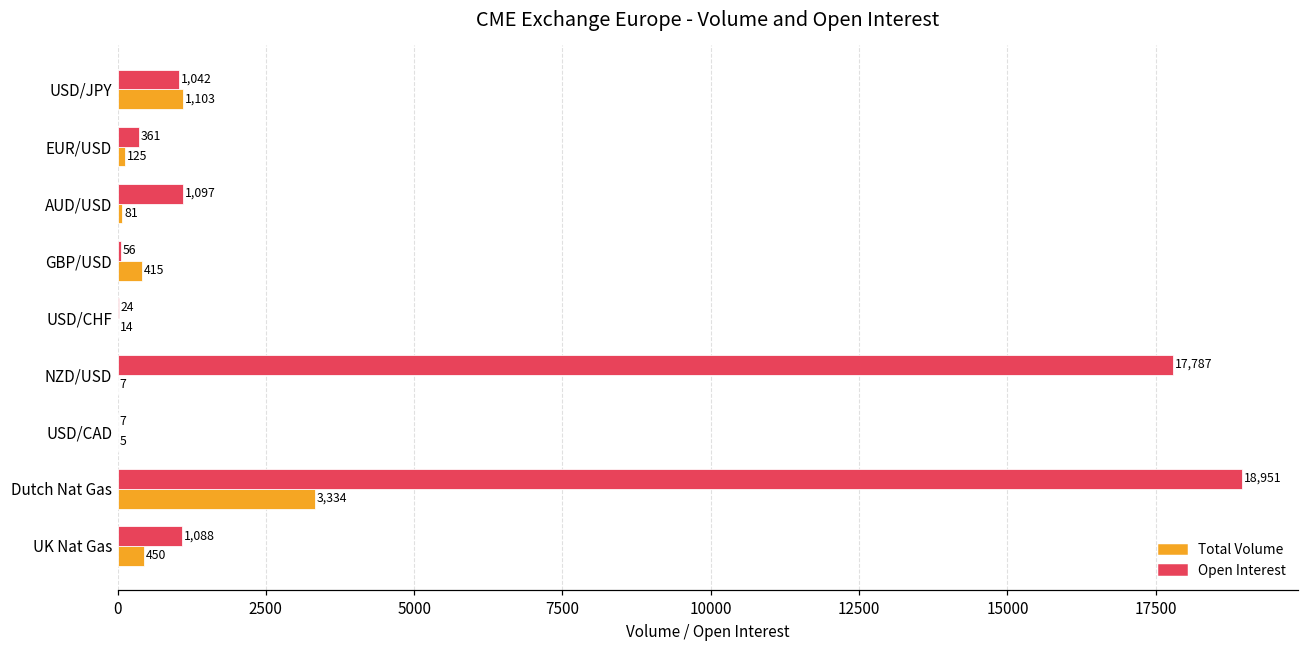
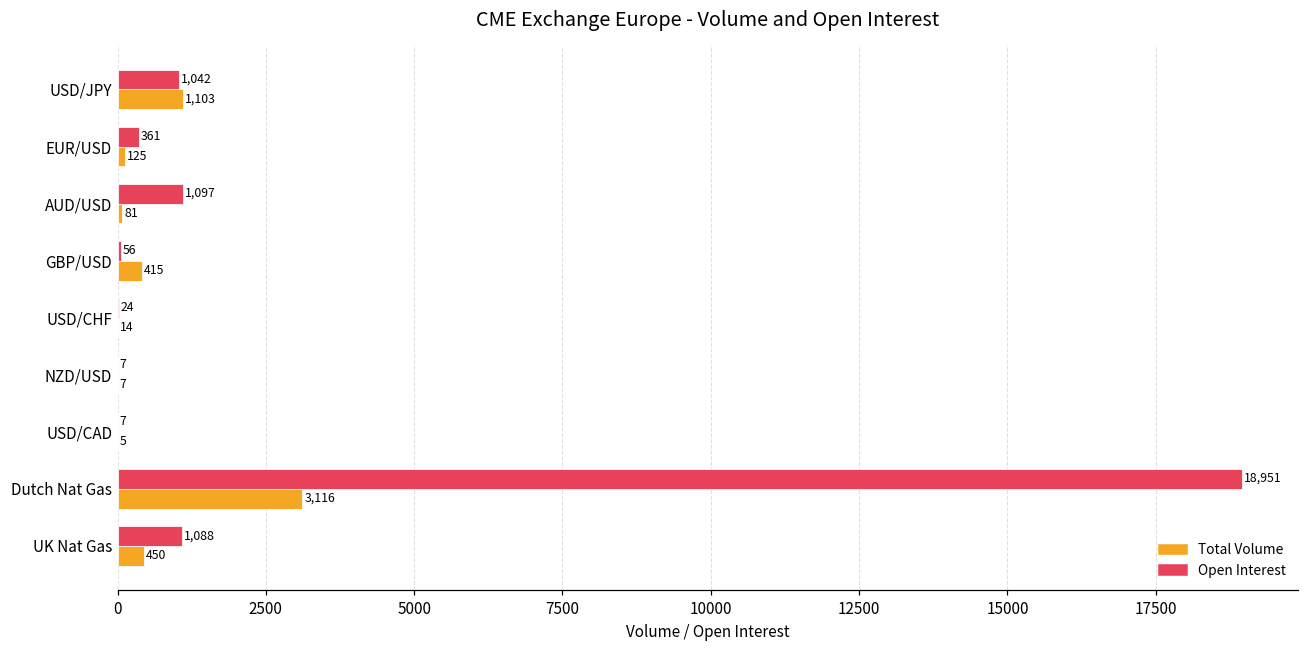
Open Interest, NZD/USD: 17,787 -> 7
Total Volume, Dutch Nat Gas: 3,334 -> 3,116
